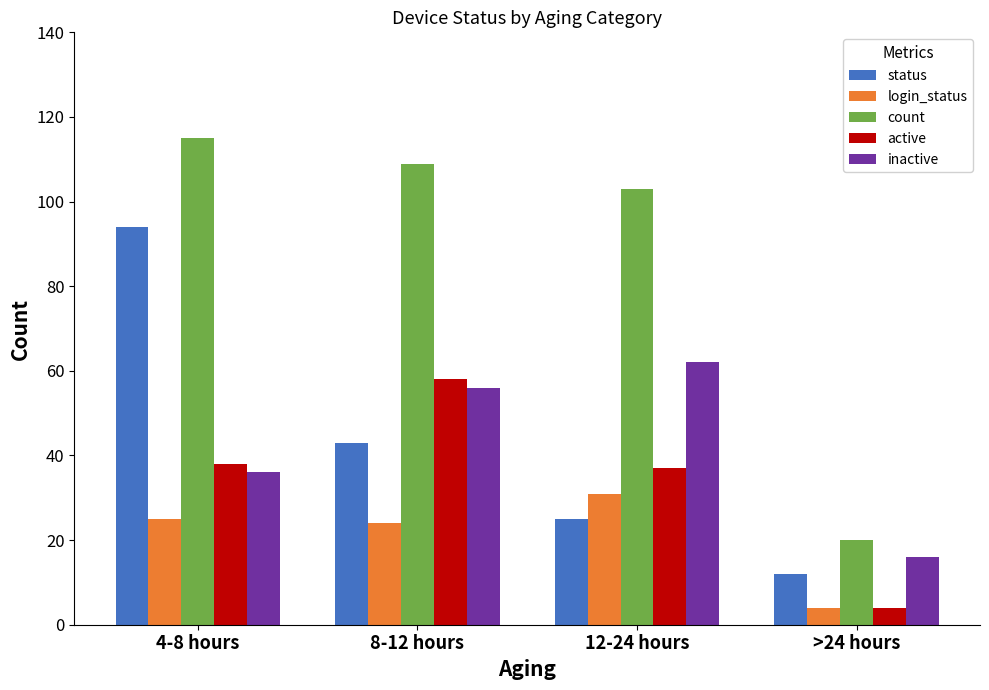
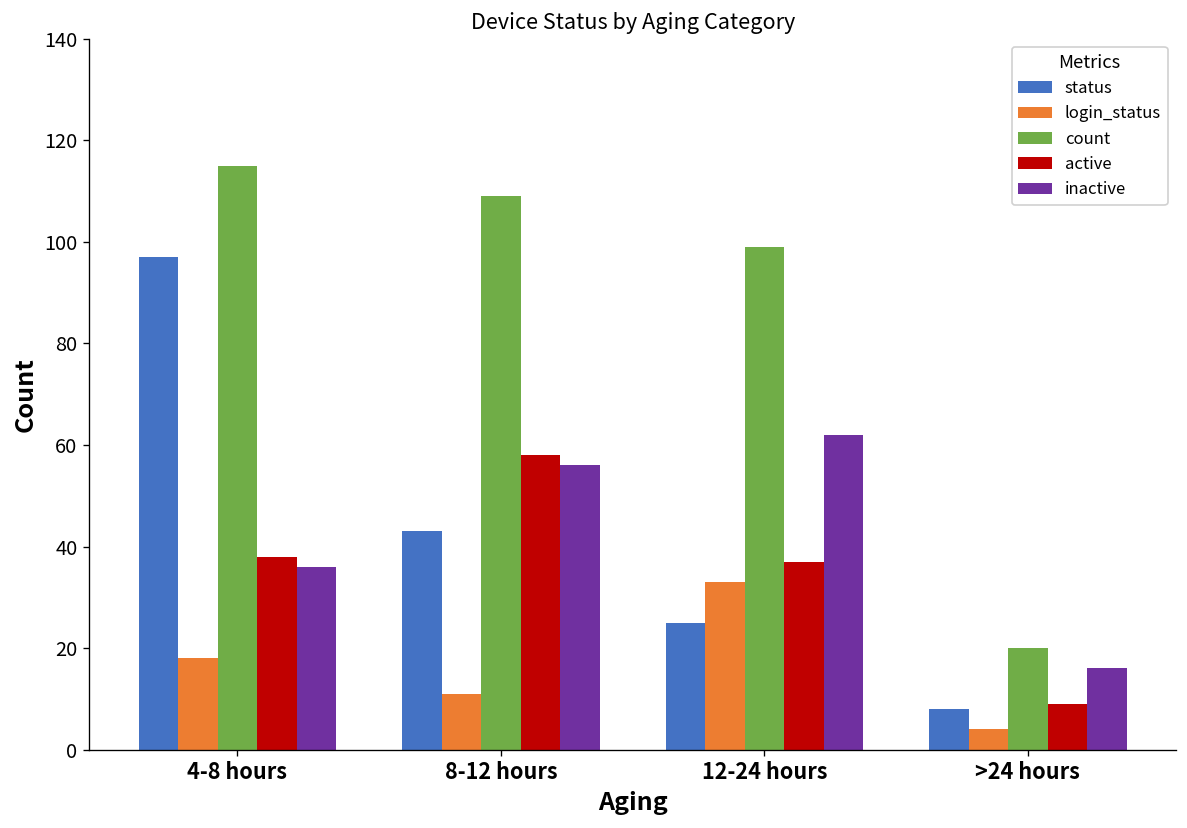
status, 4-8 hours: 94 -> 97
login_status, 4-8 hours: 25 -> 18
login_status, 8-12 hours: 24 -> 11
login_status, 12-24 hours: 31 -> 33
count, 12-24 hours: 103 -> 99
status, >24 hours: 12 -> 8
active, >24 hours: 4 -> 9
